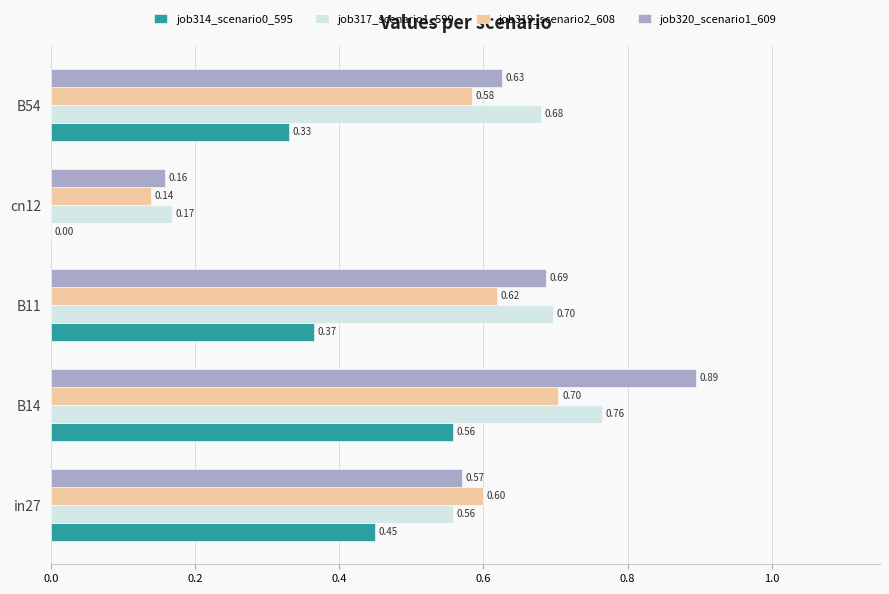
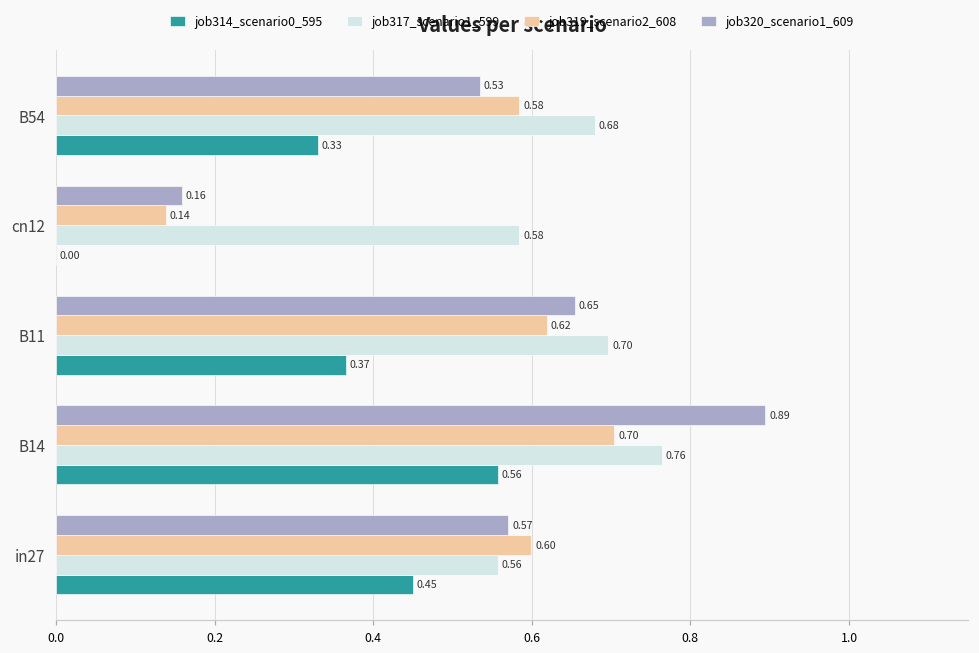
job320_scenario1_609, B54: 0.63 -> 0.53
job317_scenario1_599, cn12: 0.17 -> 0.58
job320_scenario1_609, B11: 0.69 -> 0.65
